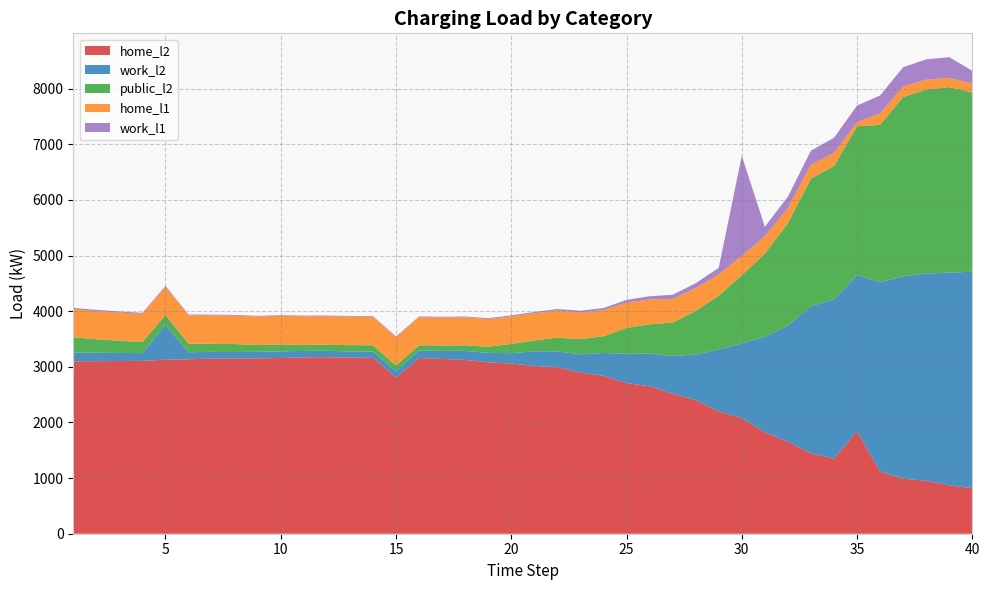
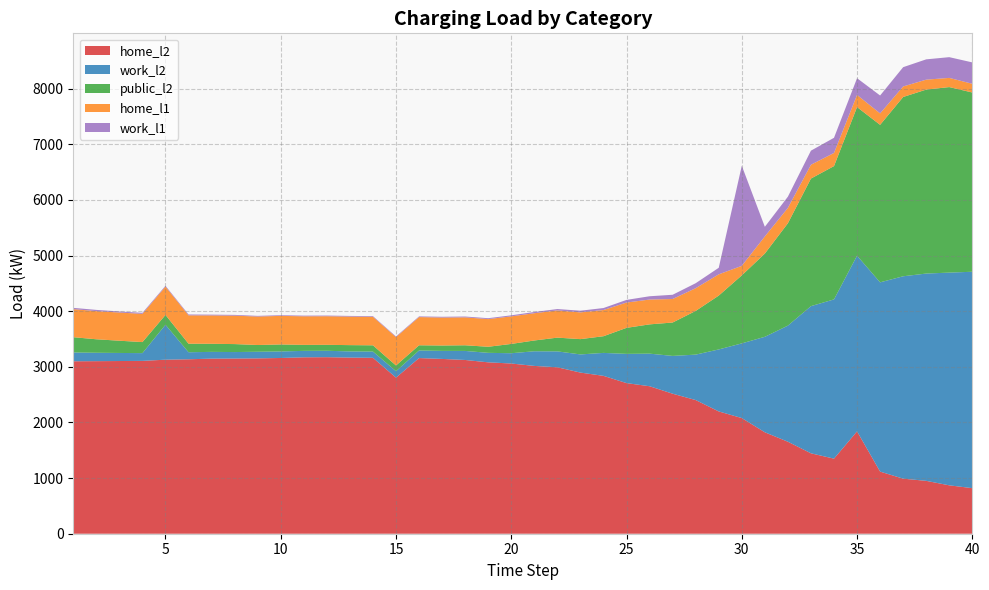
home_l1, 30: 400 -> 200
work_l2, 35: 2800 -> 3200
home_l1, 35: 100 -> 200
work_l1, 40: 200 -> 400
